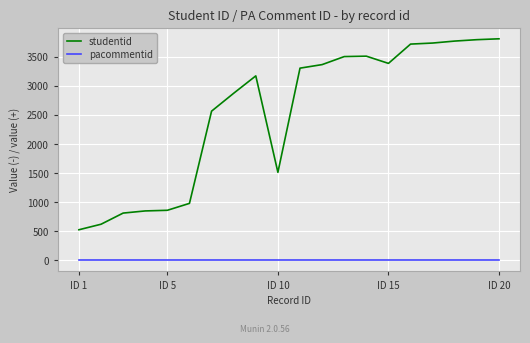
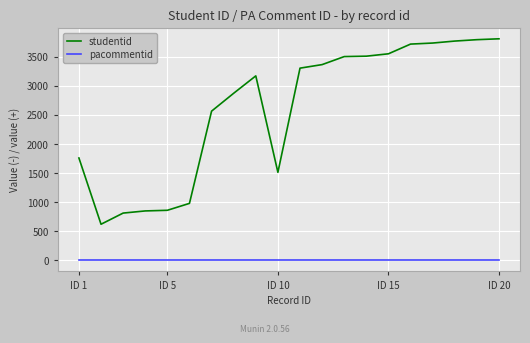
studentid, ID 1: 500 -> 1800
studentid, ID 15: 3400 -> 3600
